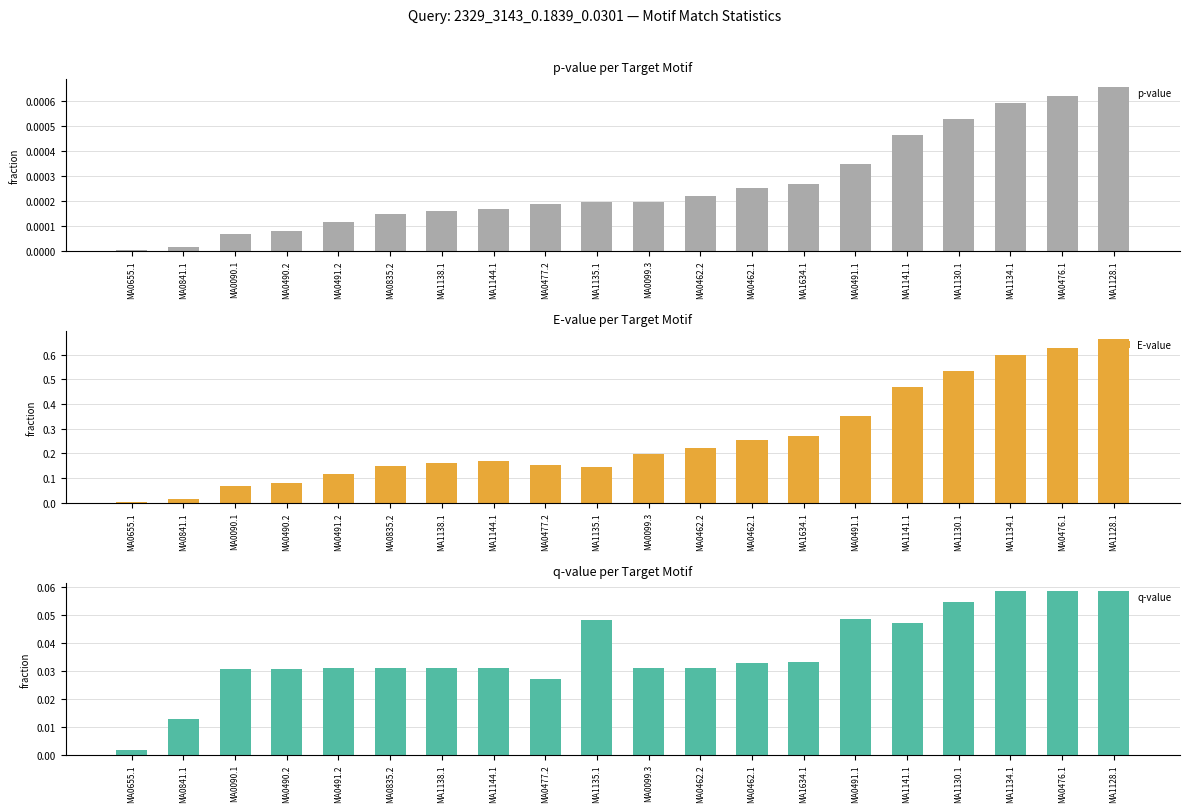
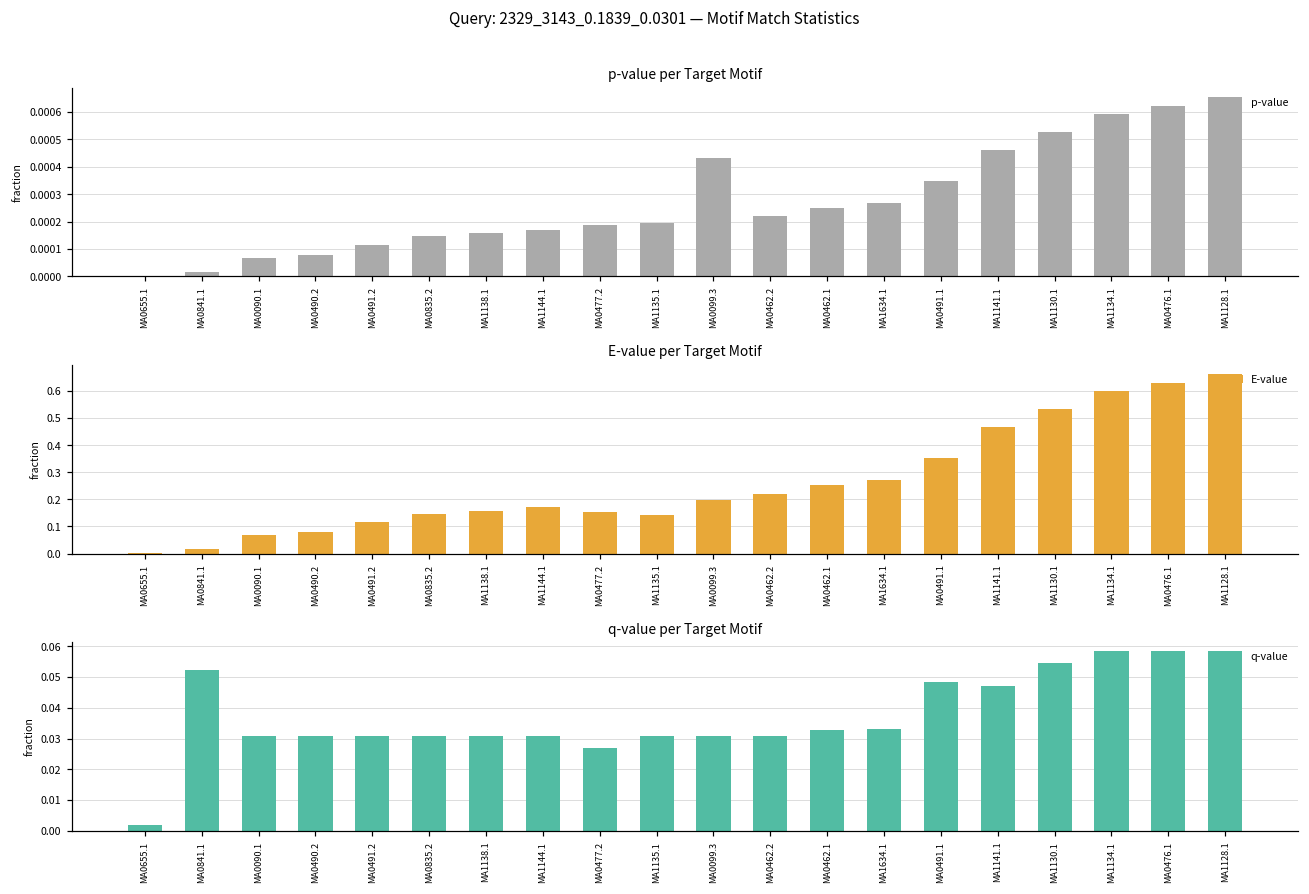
p-value per Target Motif, MA0099.3: 0.00019 -> 0.00043
q-value per Target Motif, MA0841.1: 0.013 -> 0.052
q-value per Target Motif, MA1135.1: 0.048 -> 0.031
